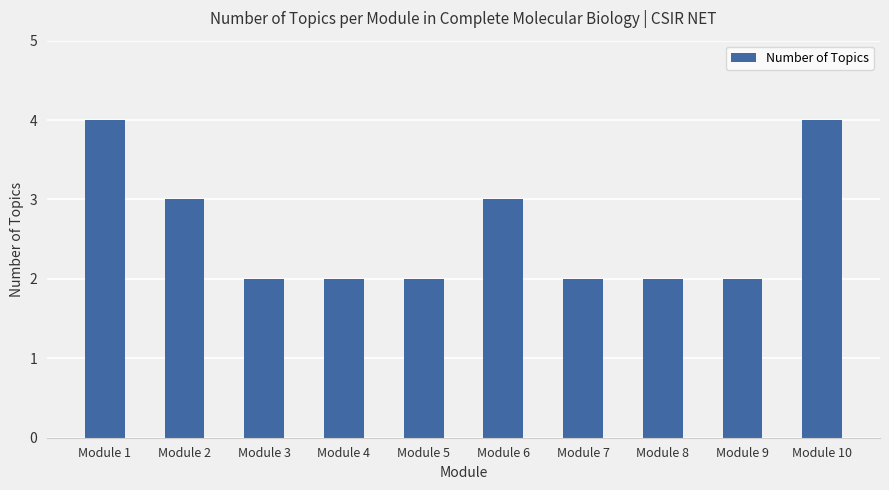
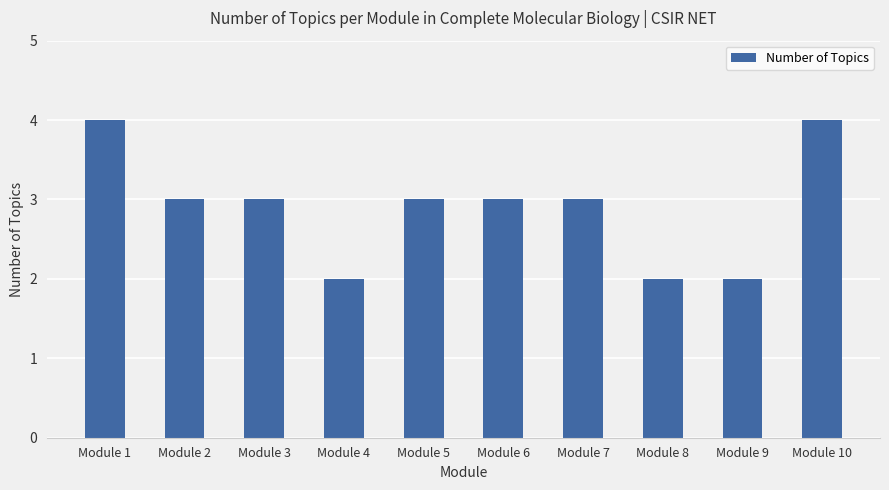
Module 3: 2 -> 3
Module 5: 2 -> 3
Module 7: 2 -> 3
